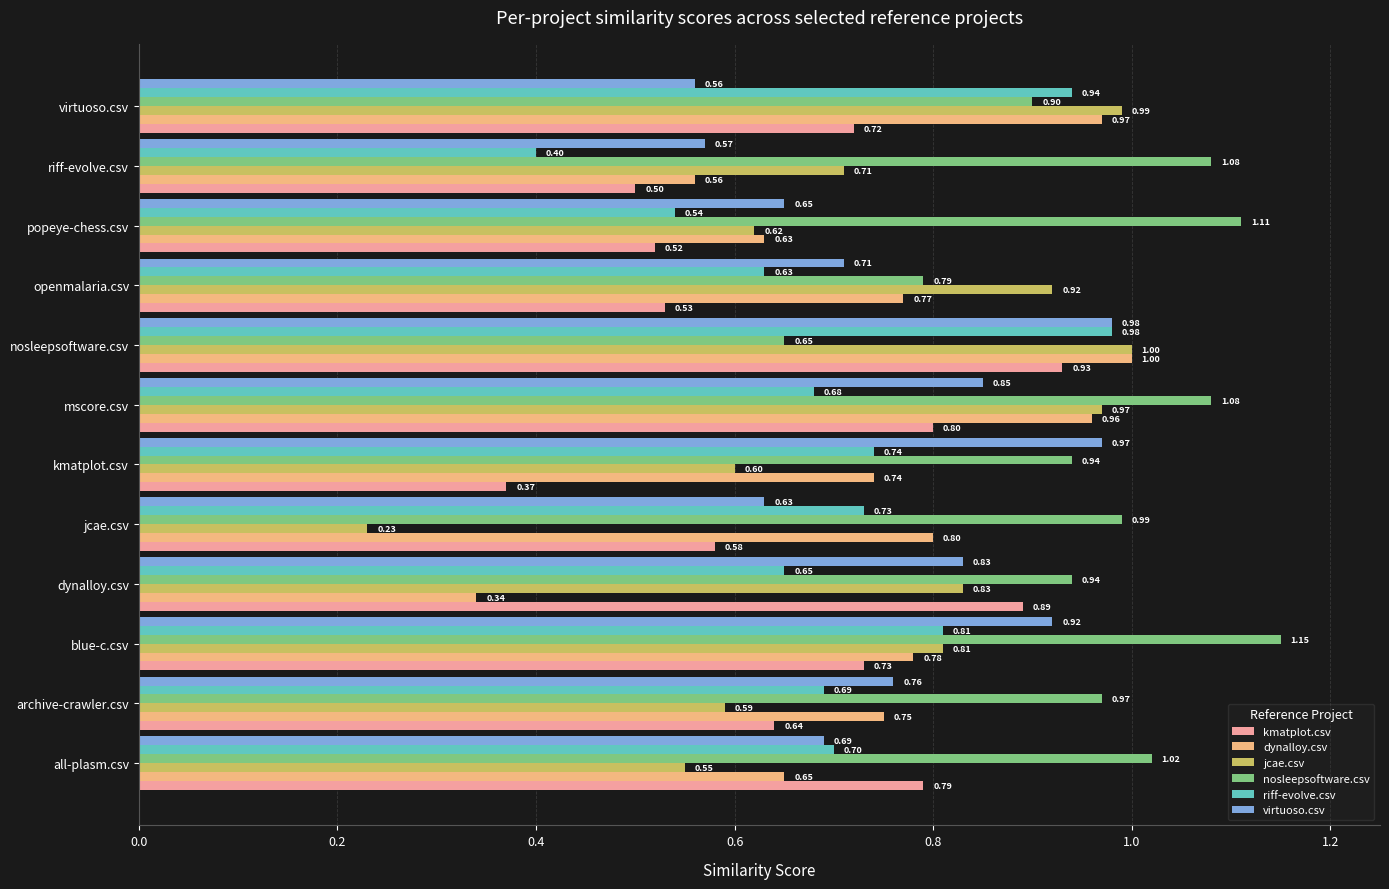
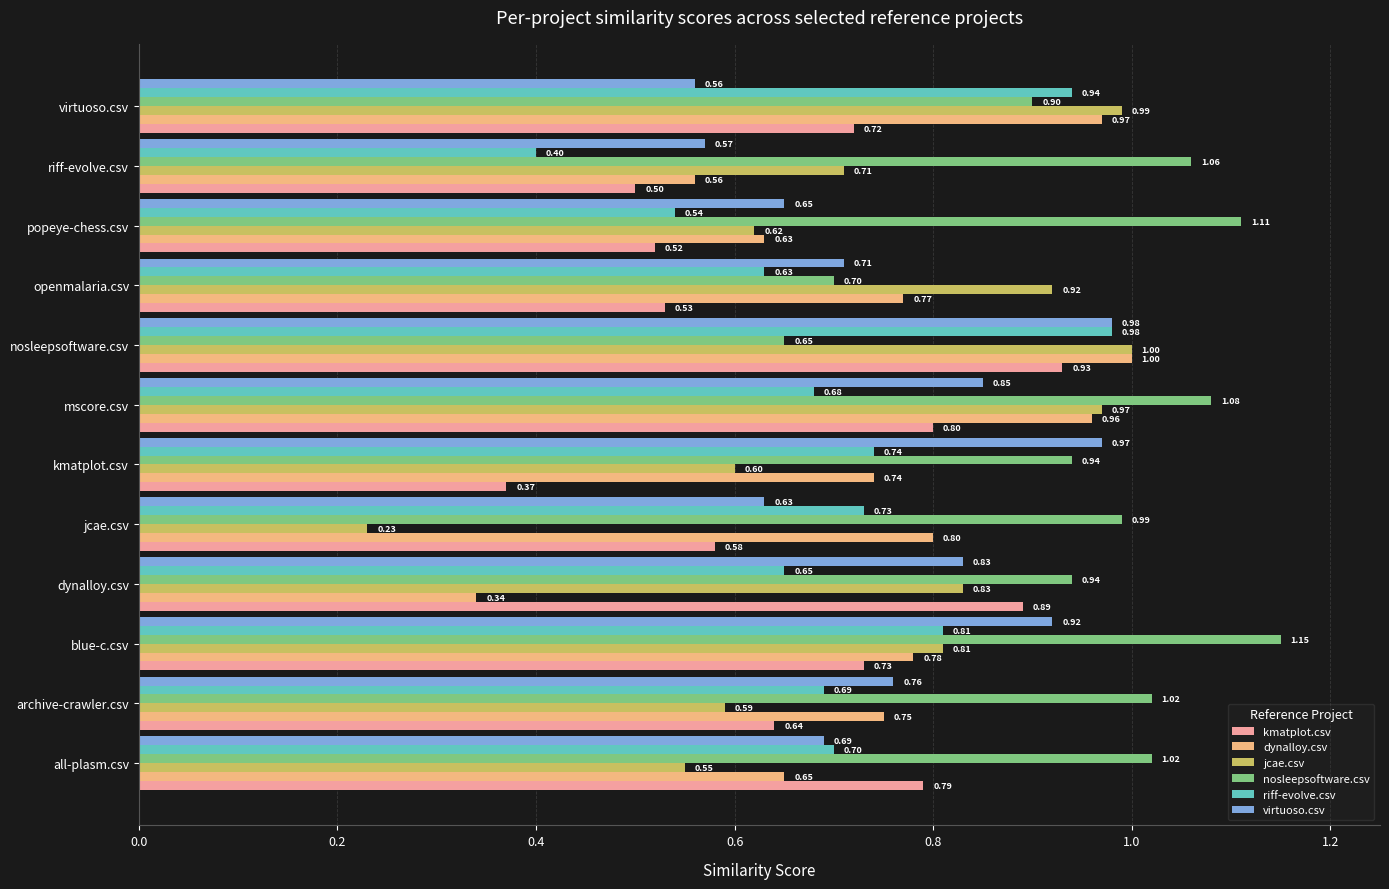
nosleepsoftware.csv, riff-evolve.csv: 1.08 -> 1.06
nosleepsoftware.csv, openmalaria.csv: 0.79 -> 0.70
nosleepsoftware.csv, archive-crawler.csv: 0.97 -> 1.02
